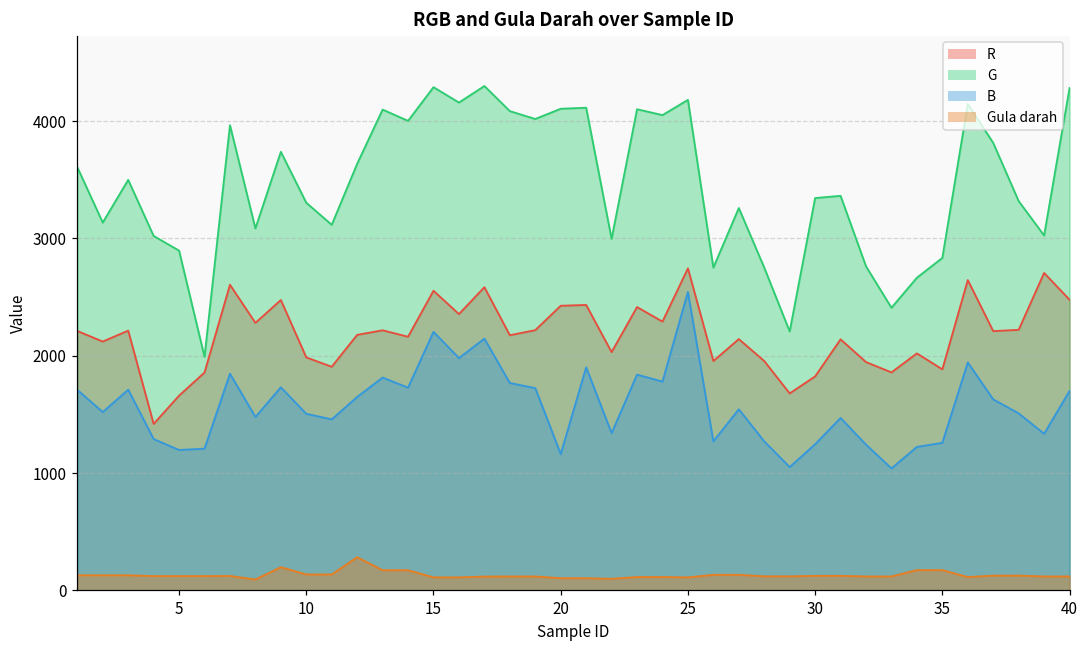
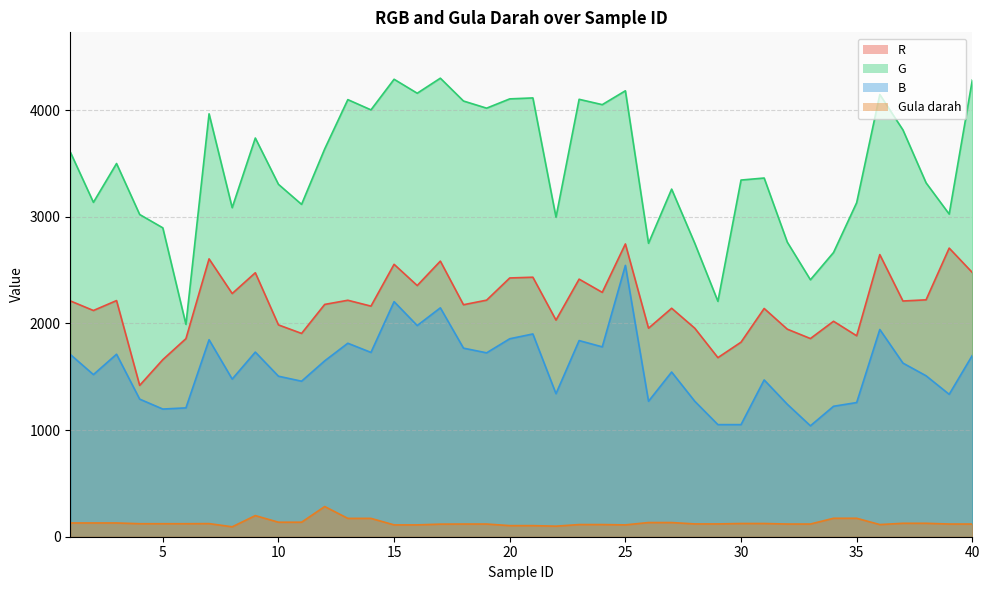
B, 20: 1160 -> 1860
B, 30: 1250 -> 1050
G, 35: 2830 -> 3130
